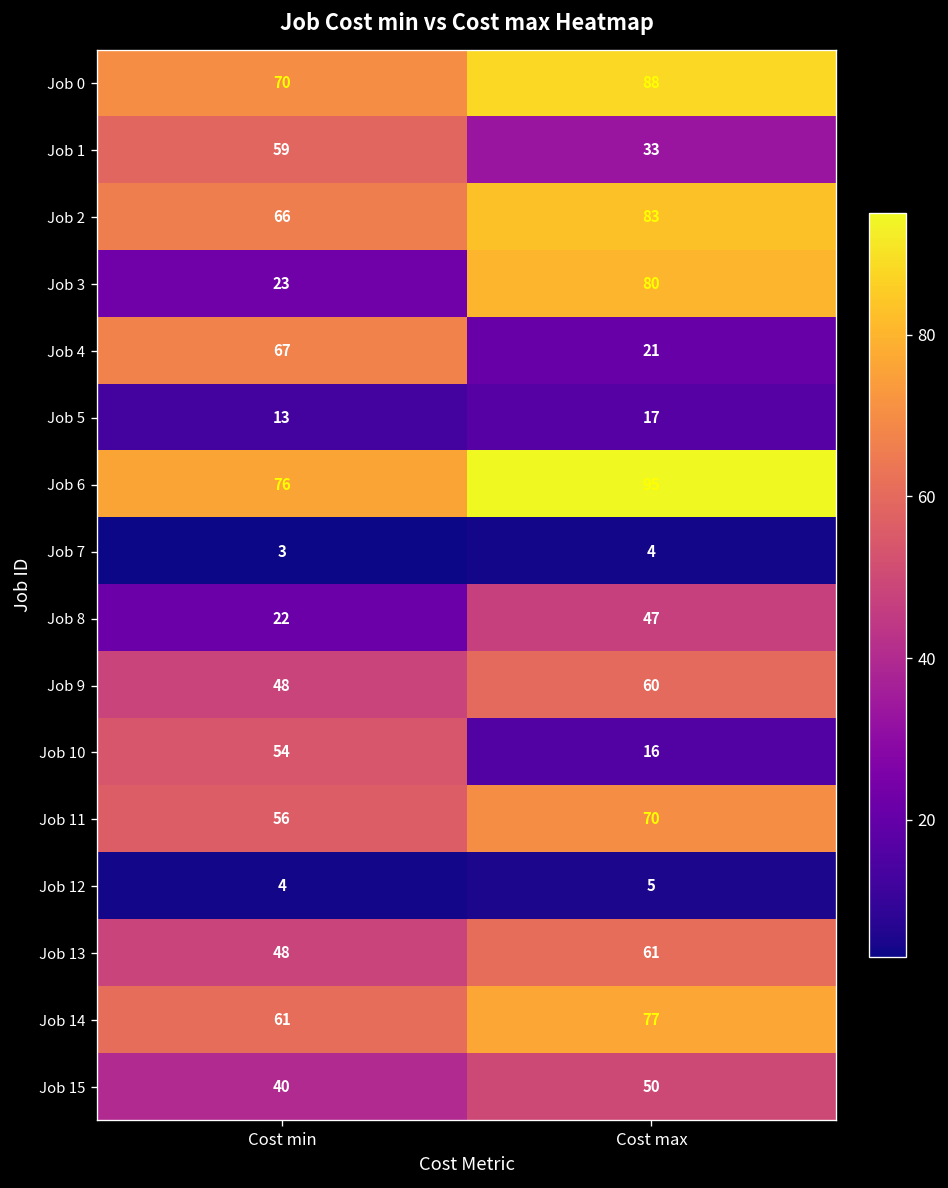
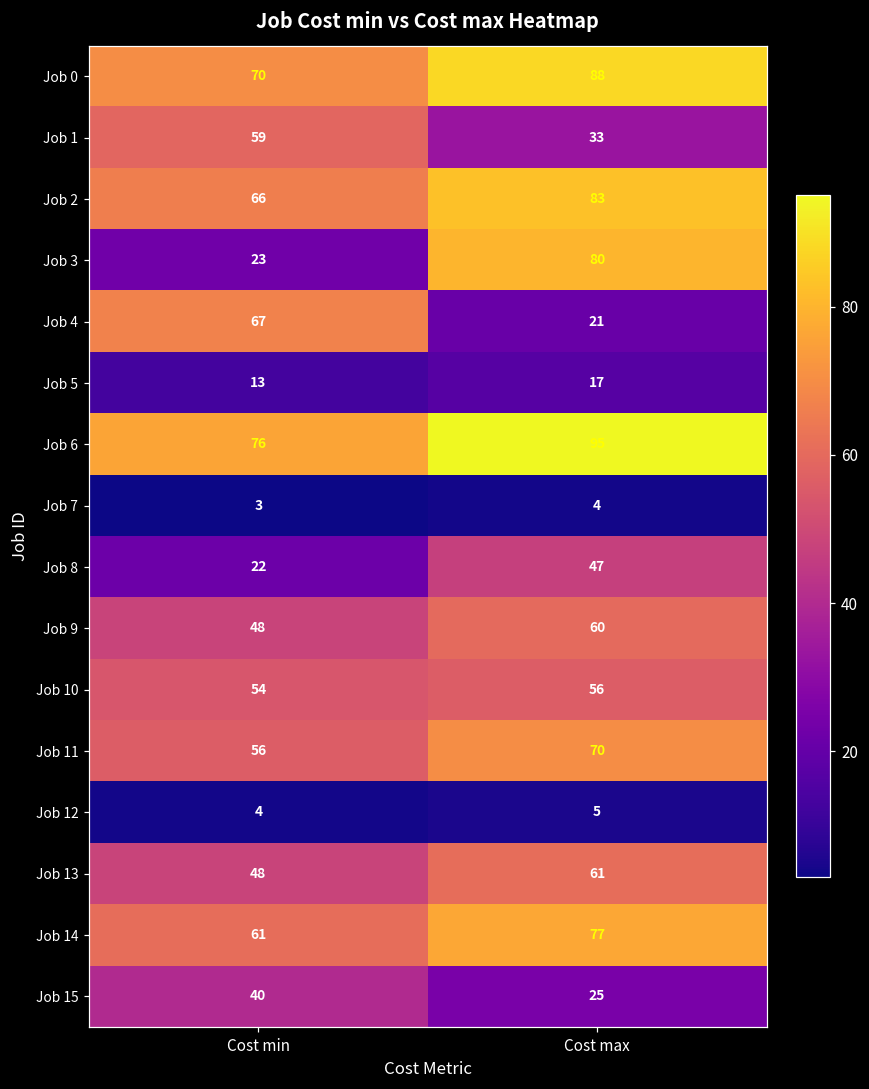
Job 10, Cost max: 16 -> 56
Job 15, Cost max: 50 -> 25
